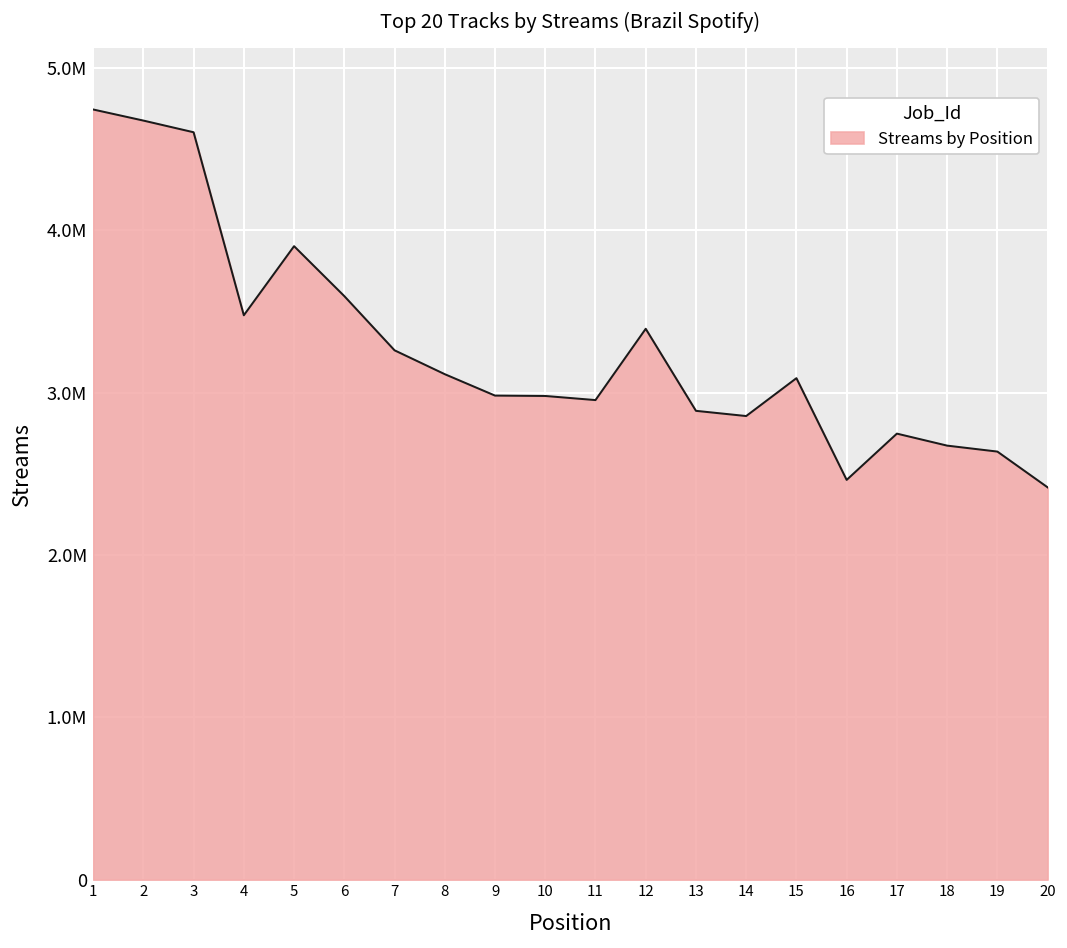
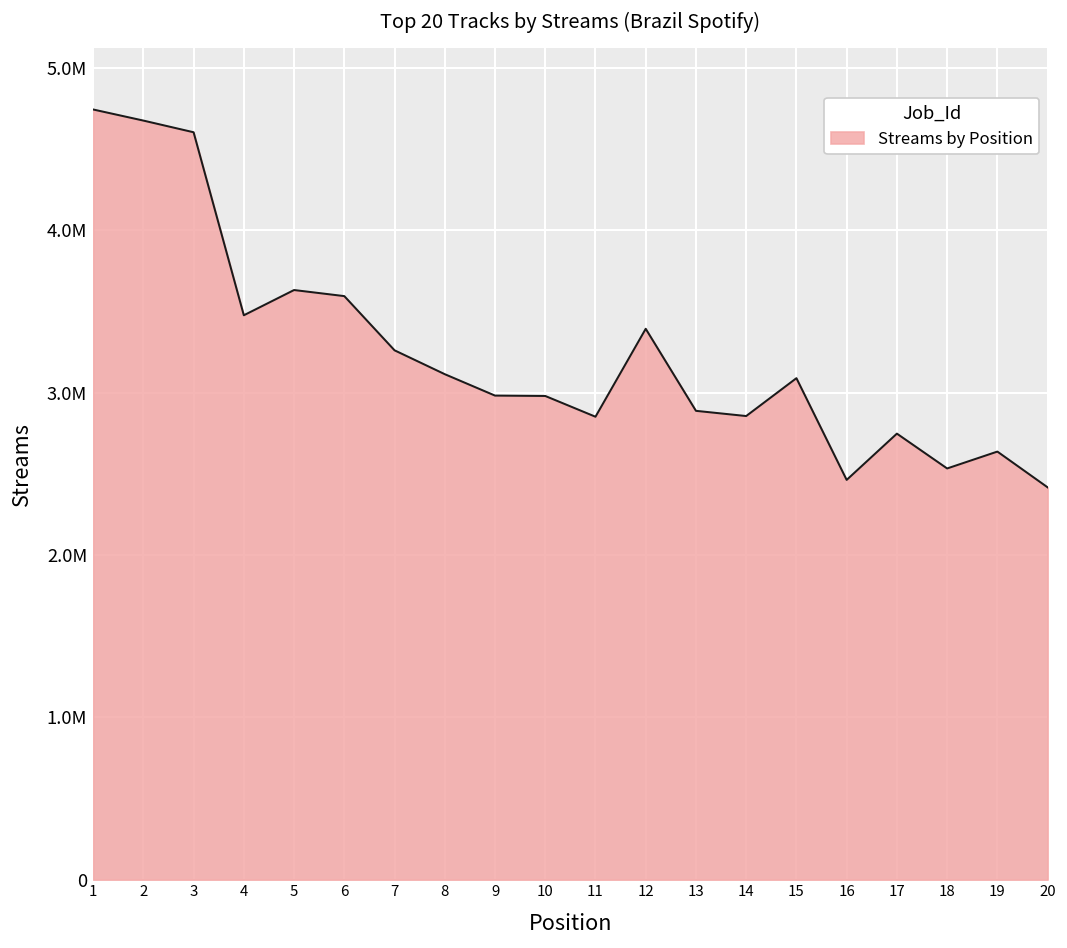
5: 3900000 -> 3630000
11: 2950000 -> 2850000
18: 2670000 -> 2530000
